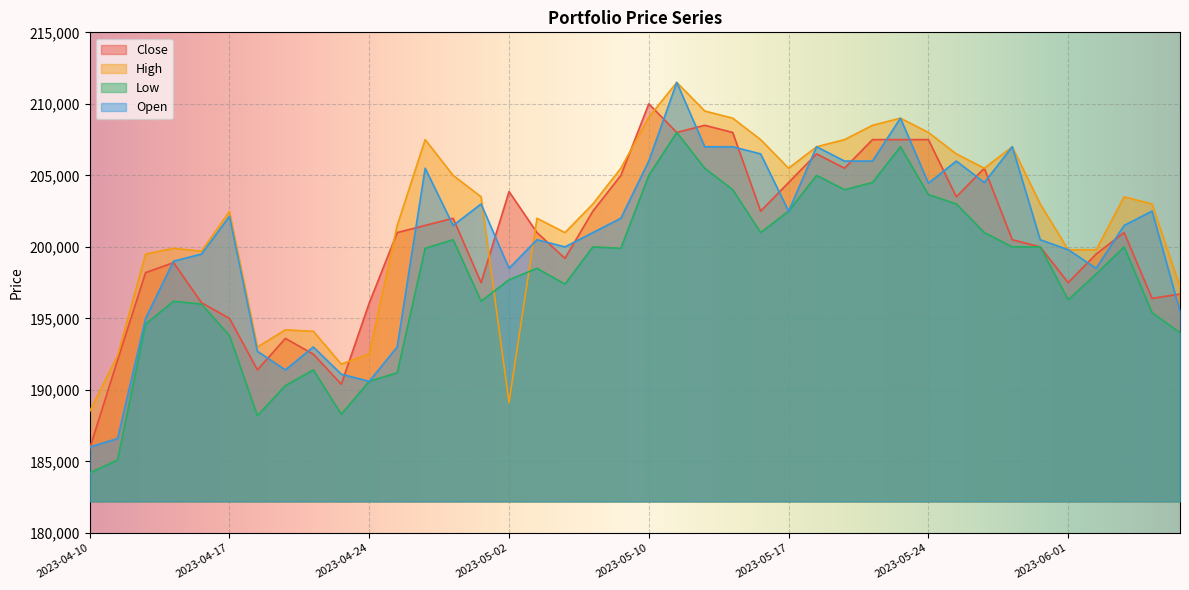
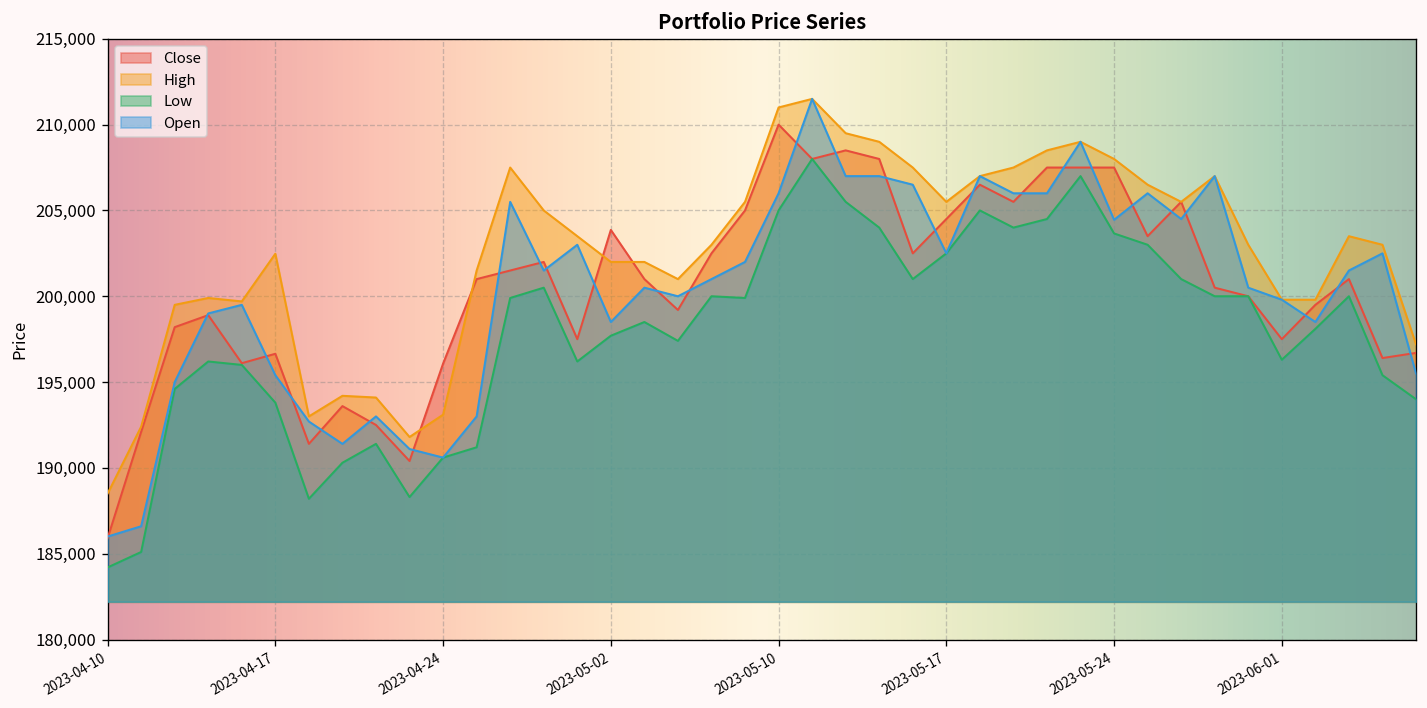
Close, 2023-04-17: 195,000 -> 196,600
Open, 2023-04-17: 202,100 -> 195,400
High, 2023-04-24: 192,500 -> 193,100
High, 2023-05-02: 189,100 -> 202,000
High, 2023-05-10: 209,100 -> 211,000
